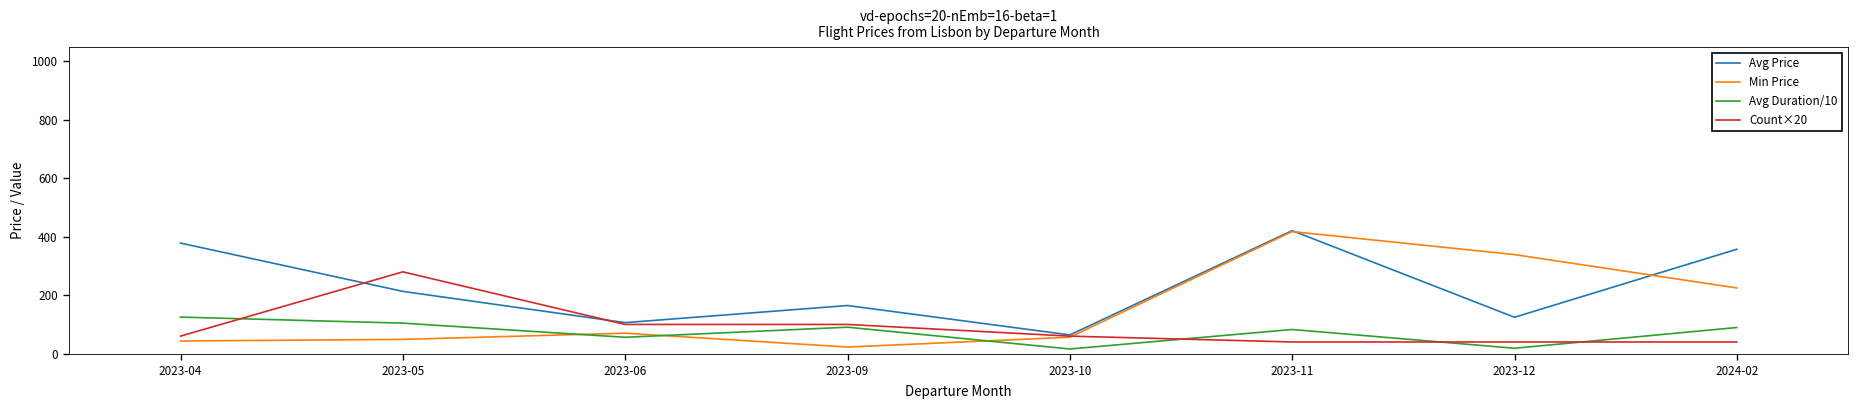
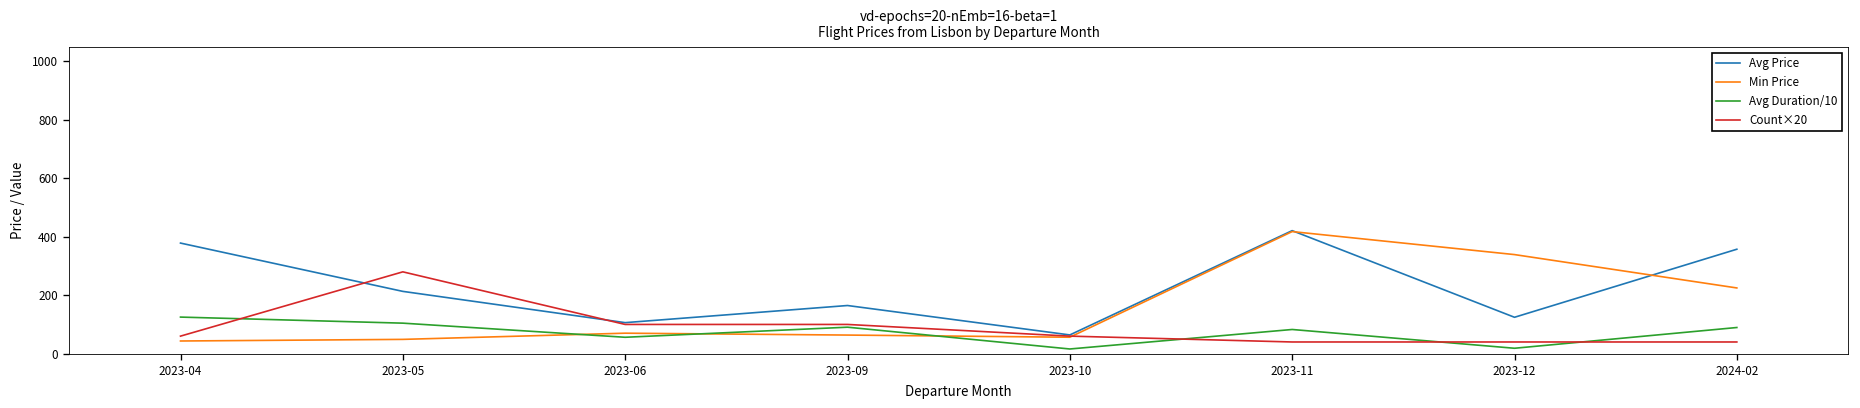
Min Price, 2023-09: 20 -> 60
